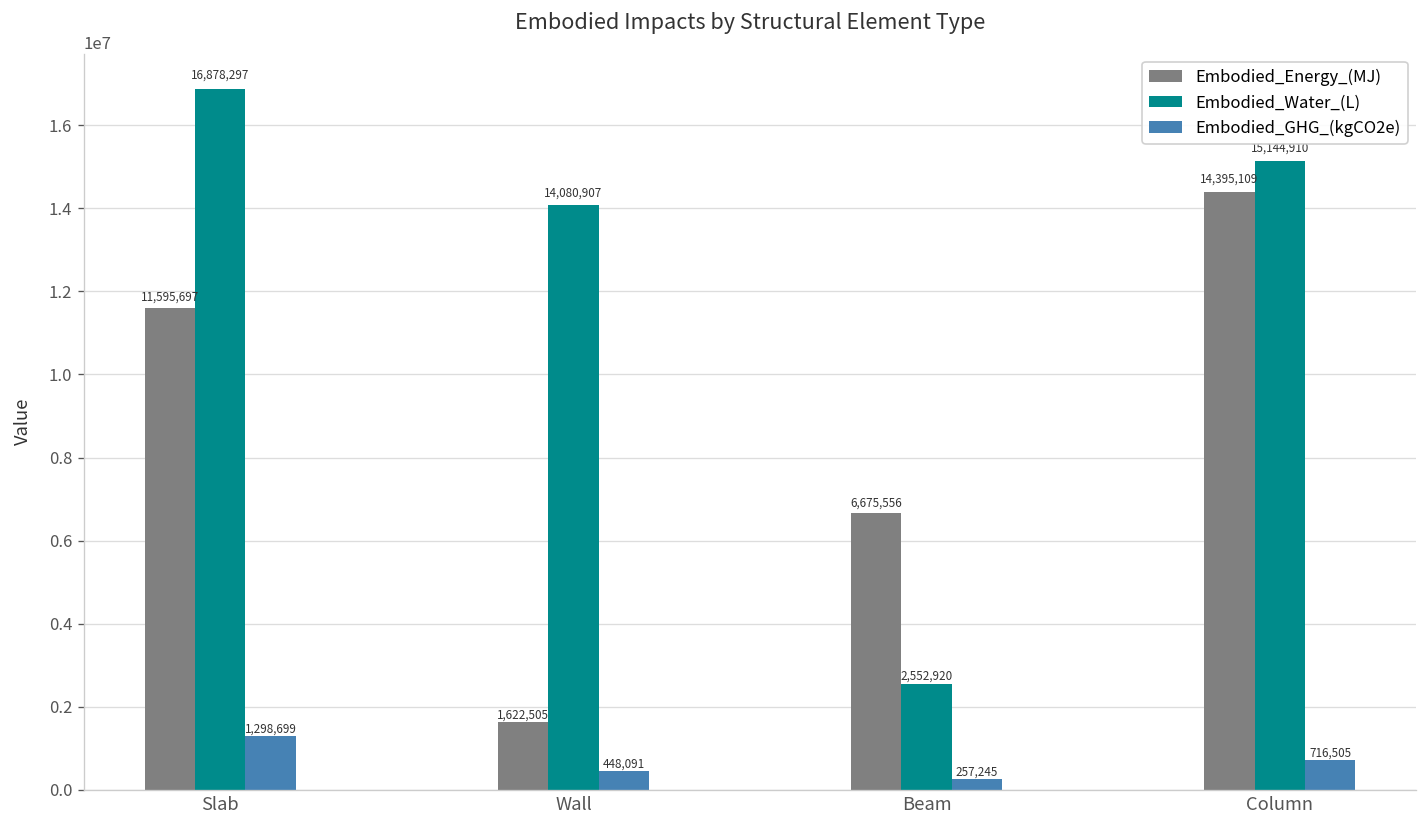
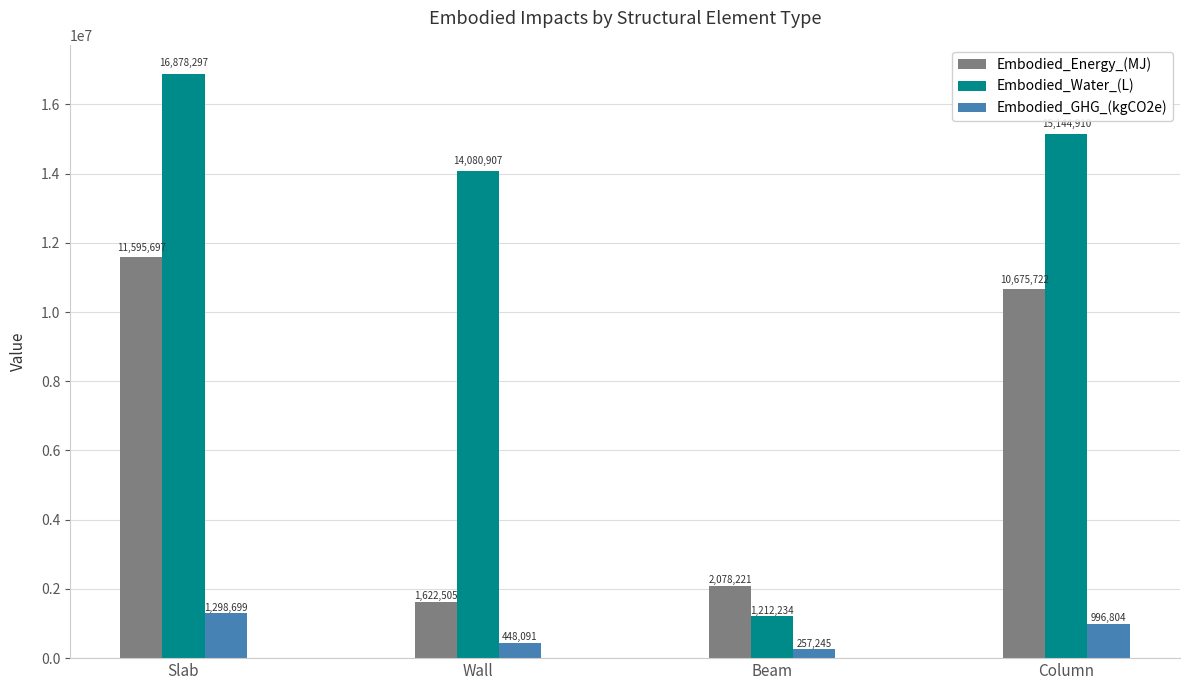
Embodied_Energy_(MJ), Beam: 6,675,556 -> 2,078,221
Embodied_Water_(L), Beam: 2,552,920 -> 1,212,234
Embodied_Energy_(MJ), Column: 14,395,109 -> 10,675,722
Embodied_GHG_(kgCO2e), Column: 716,505 -> 996,804
